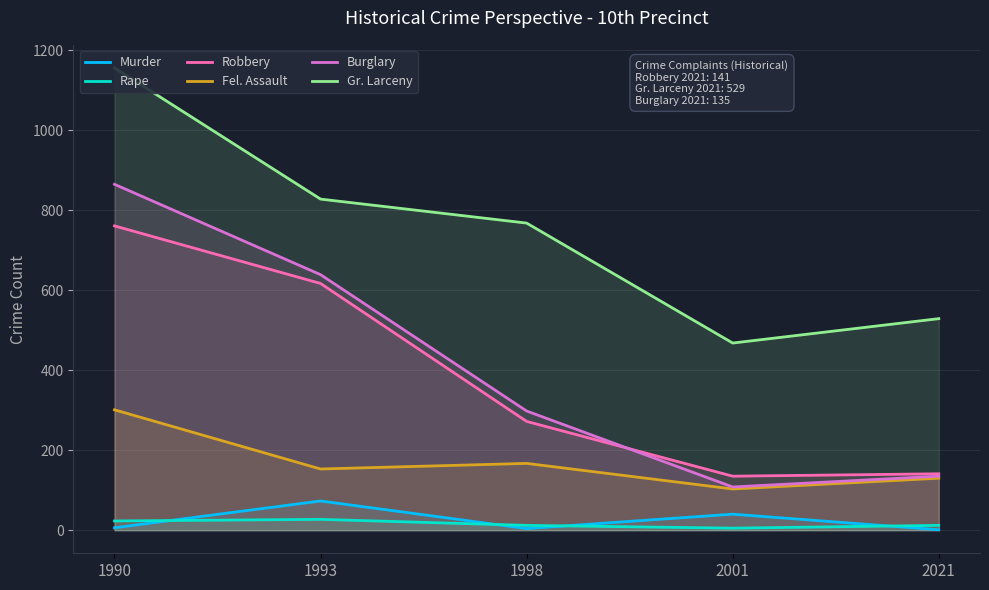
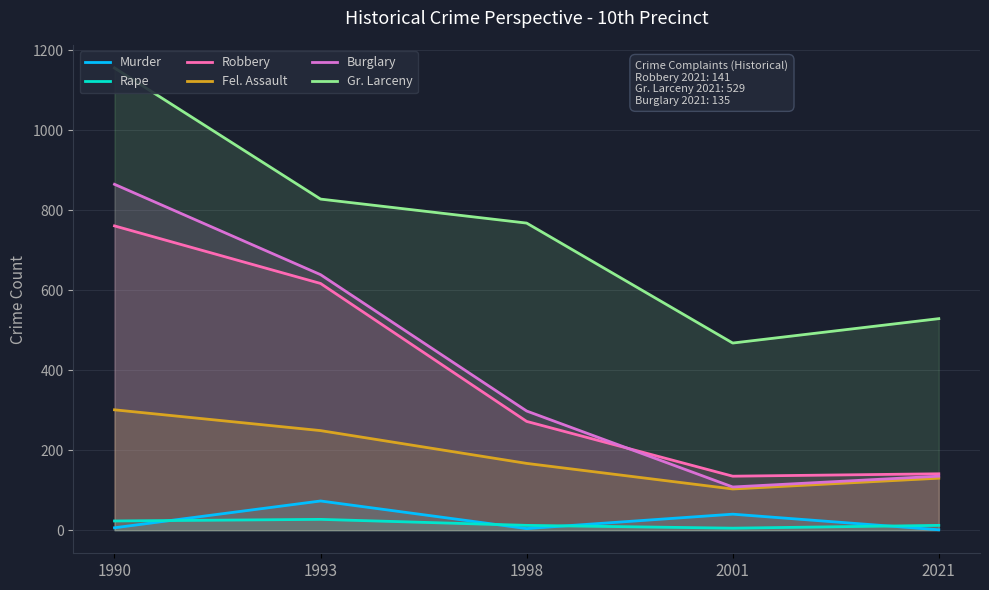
Fel. Assault, 1993: 150 -> 250
